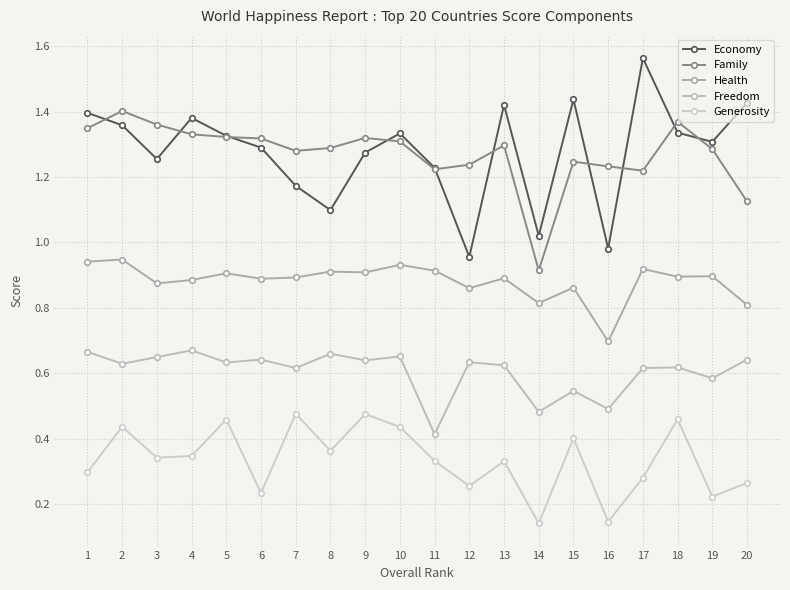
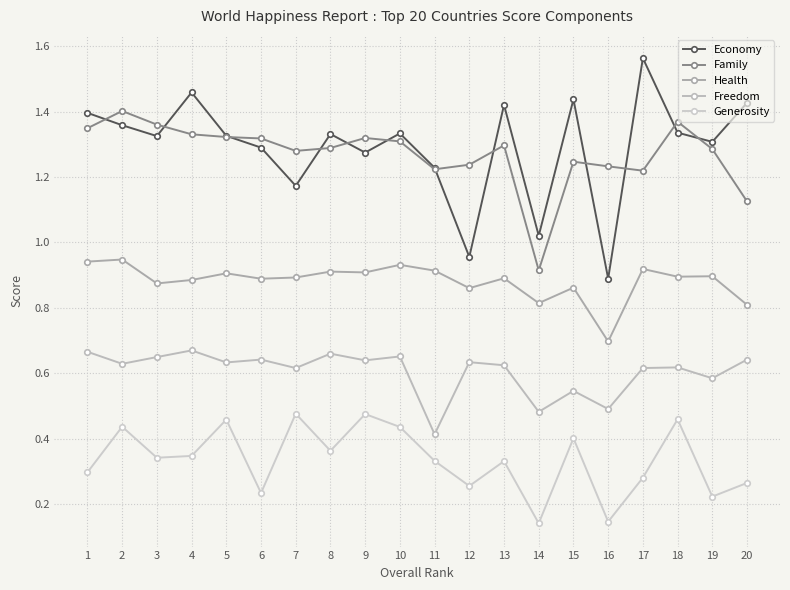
Economy, 3: 1.26 -> 1.33
Economy, 4: 1.38 -> 1.46
Economy, 8: 1.10 -> 1.33
Economy, 16: 0.98 -> 0.89
